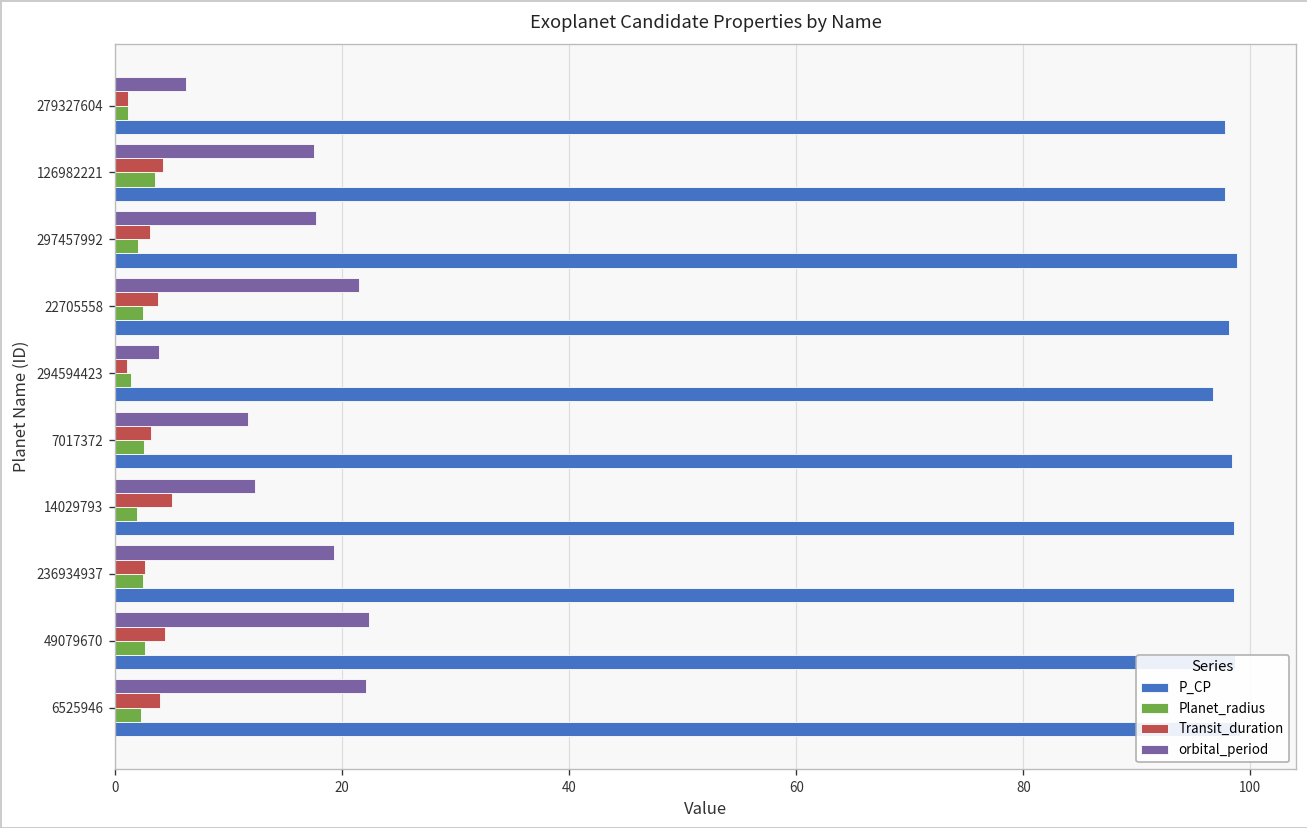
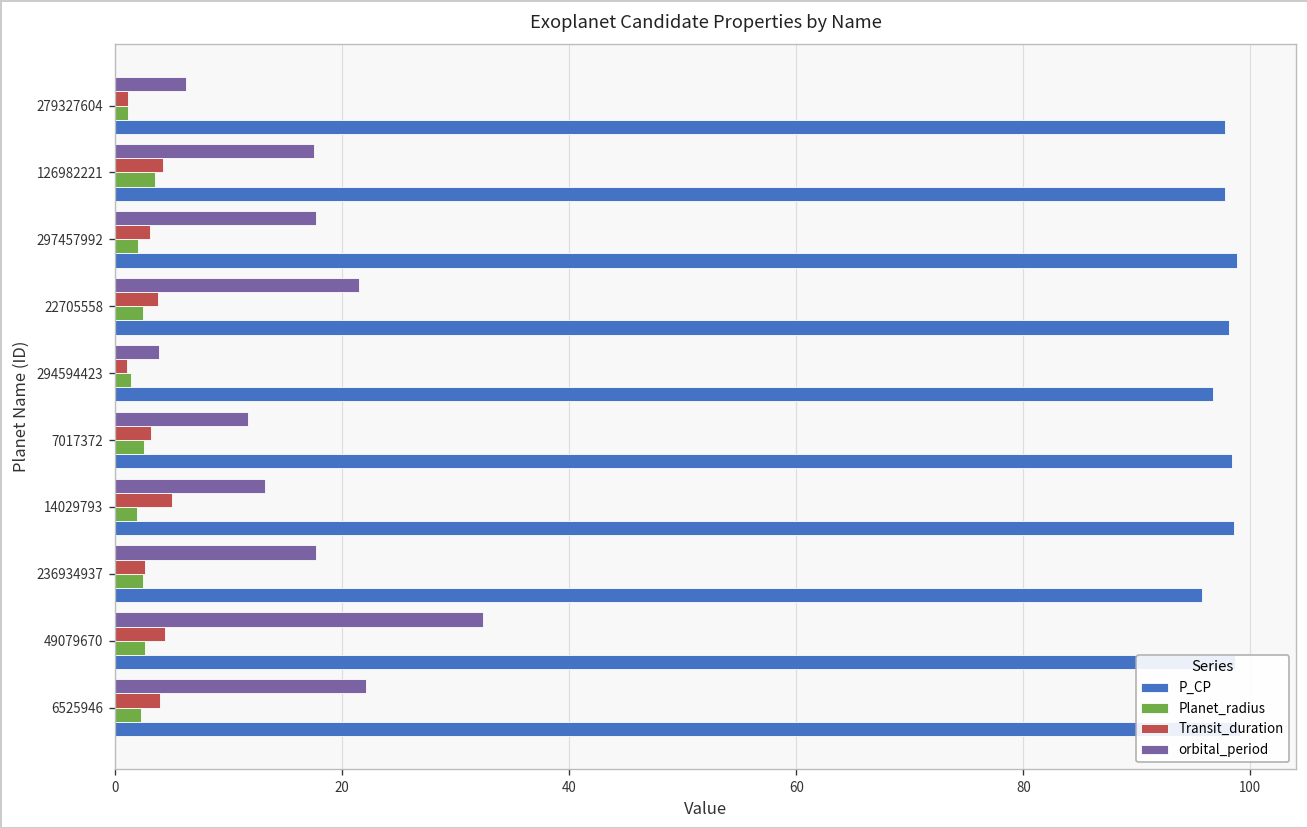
orbital_period, 14029793: 12 -> 13
orbital_period, 236934937: 19 -> 18
P_CP, 236934937: 99 -> 96
orbital_period, 49079670: 22 -> 32
